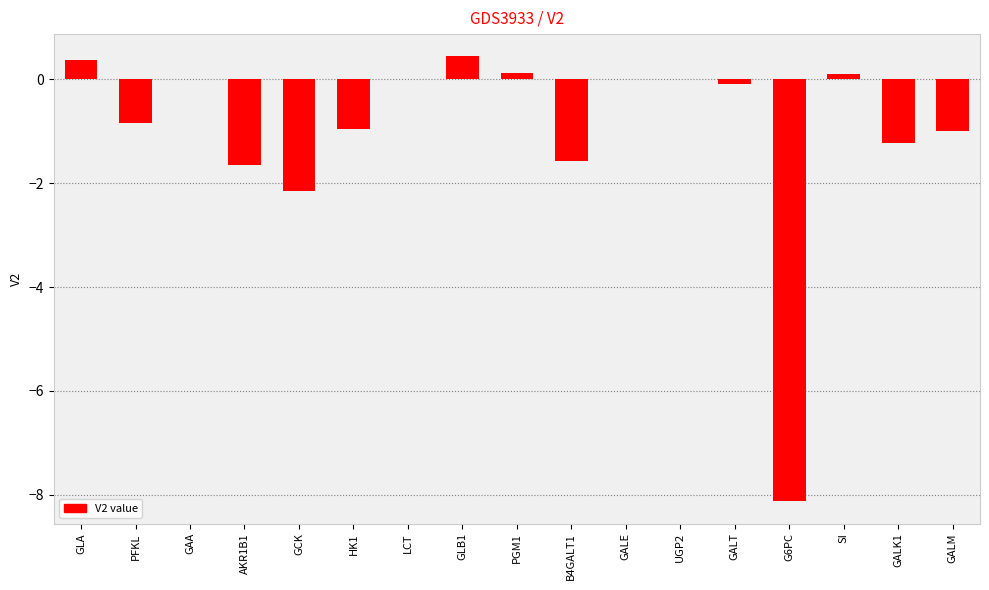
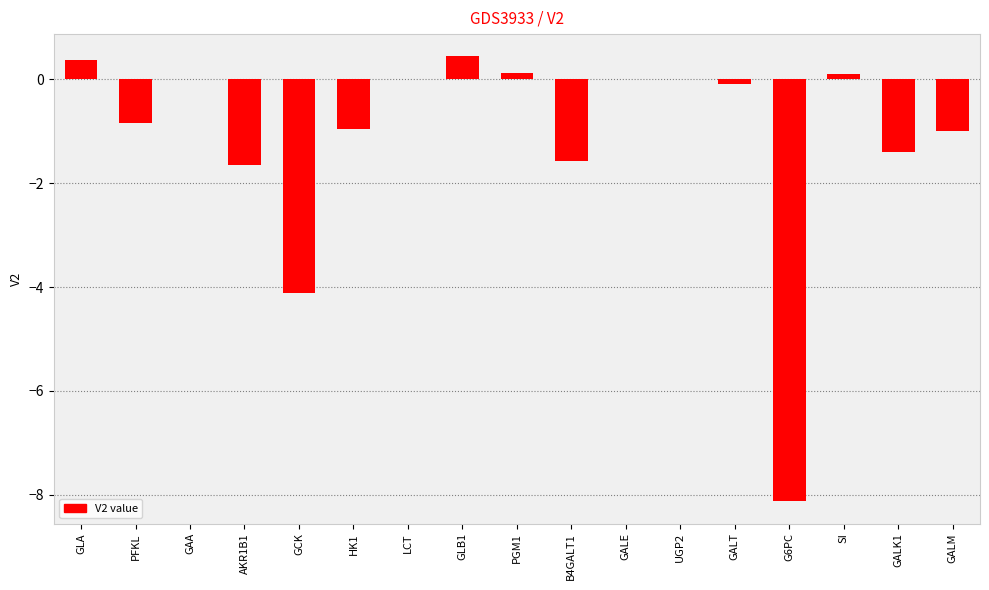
GCK: -2.1 -> -4.1
GALK1: -1.2 -> -1.4
